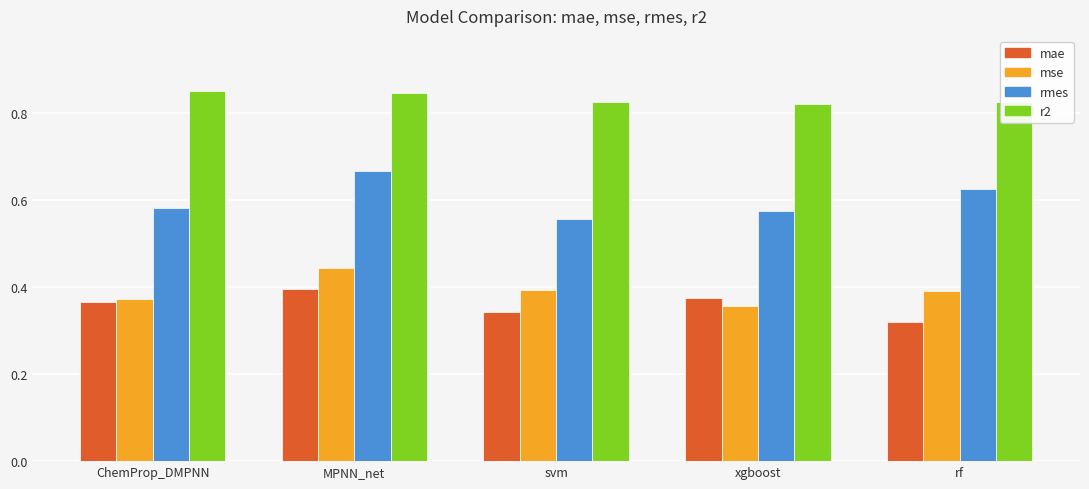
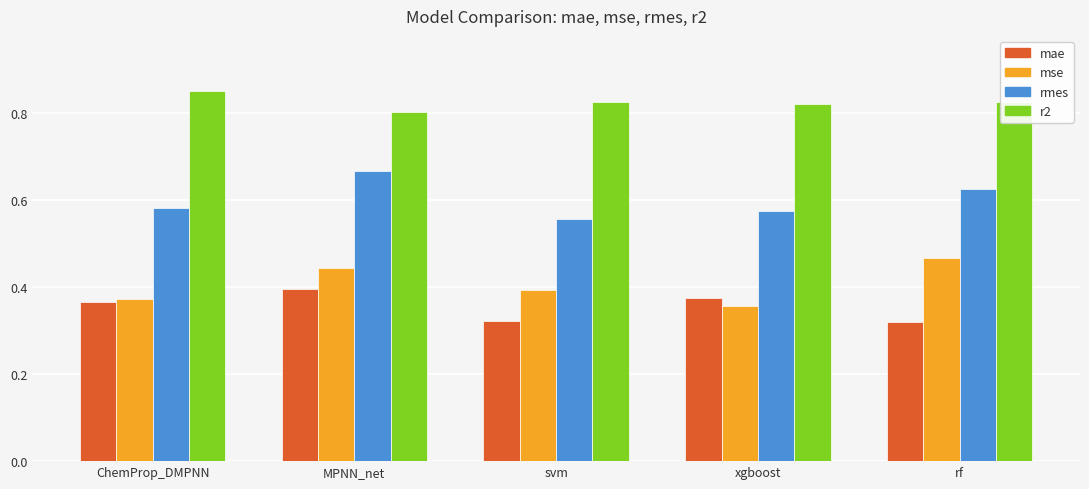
r2, MPNN_net: 0.85 -> 0.80
mae, svm: 0.34 -> 0.32
mse, rf: 0.39 -> 0.47
